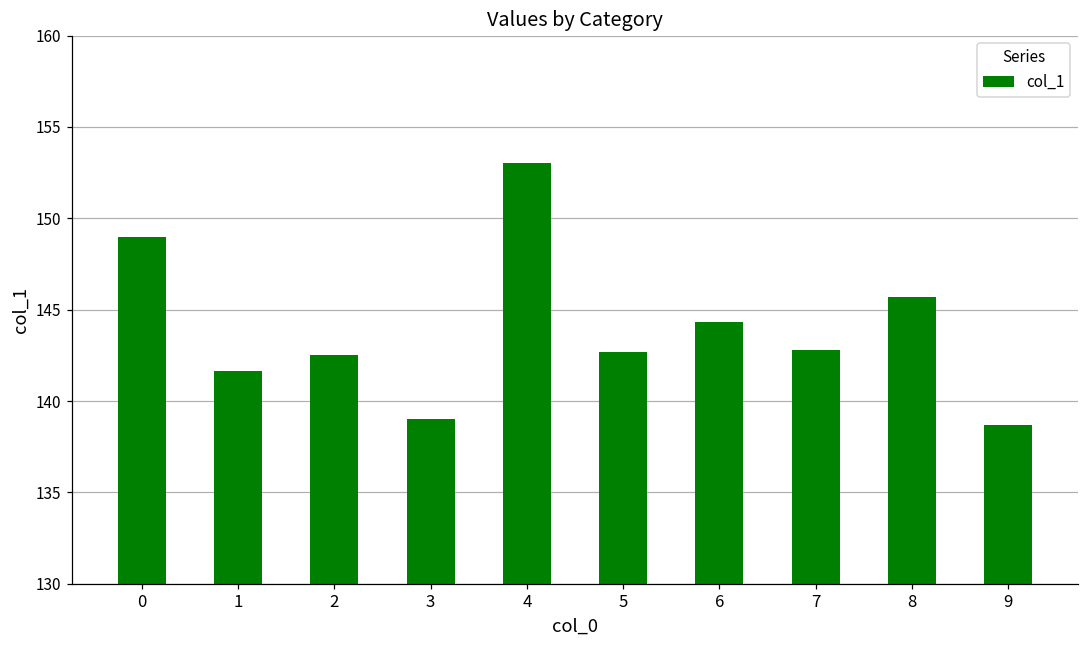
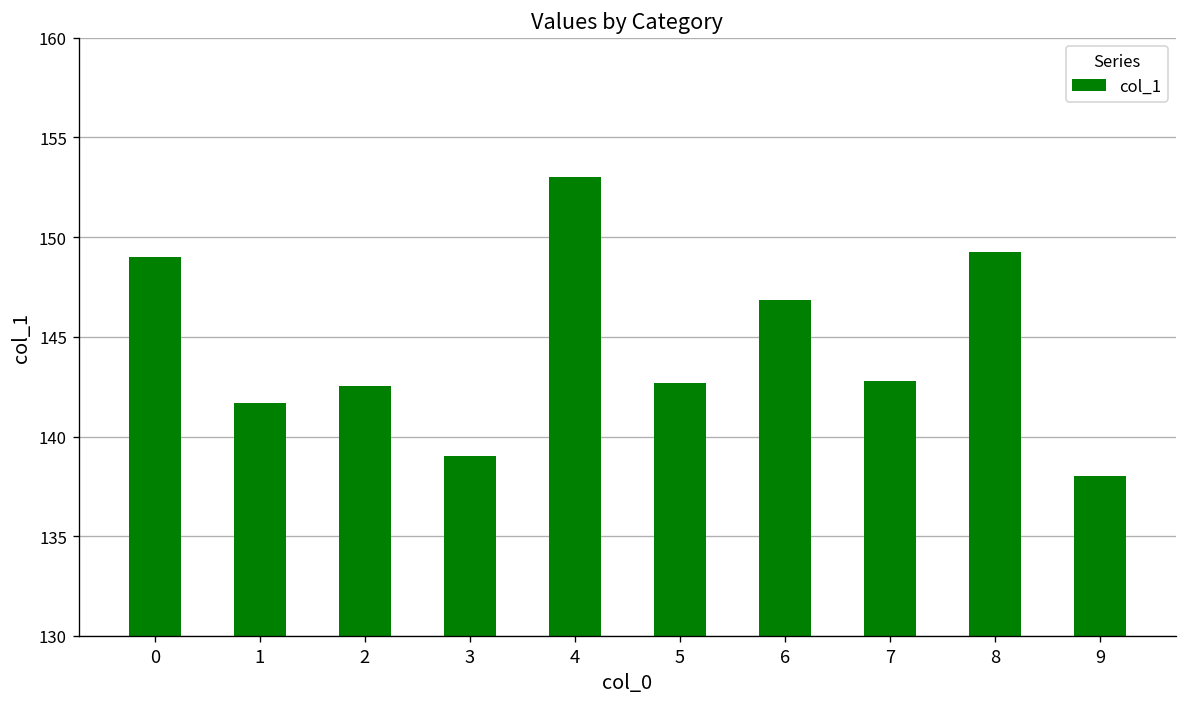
6: 144.3 -> 146.9
8: 145.7 -> 149.3
9: 138.7 -> 138.0
